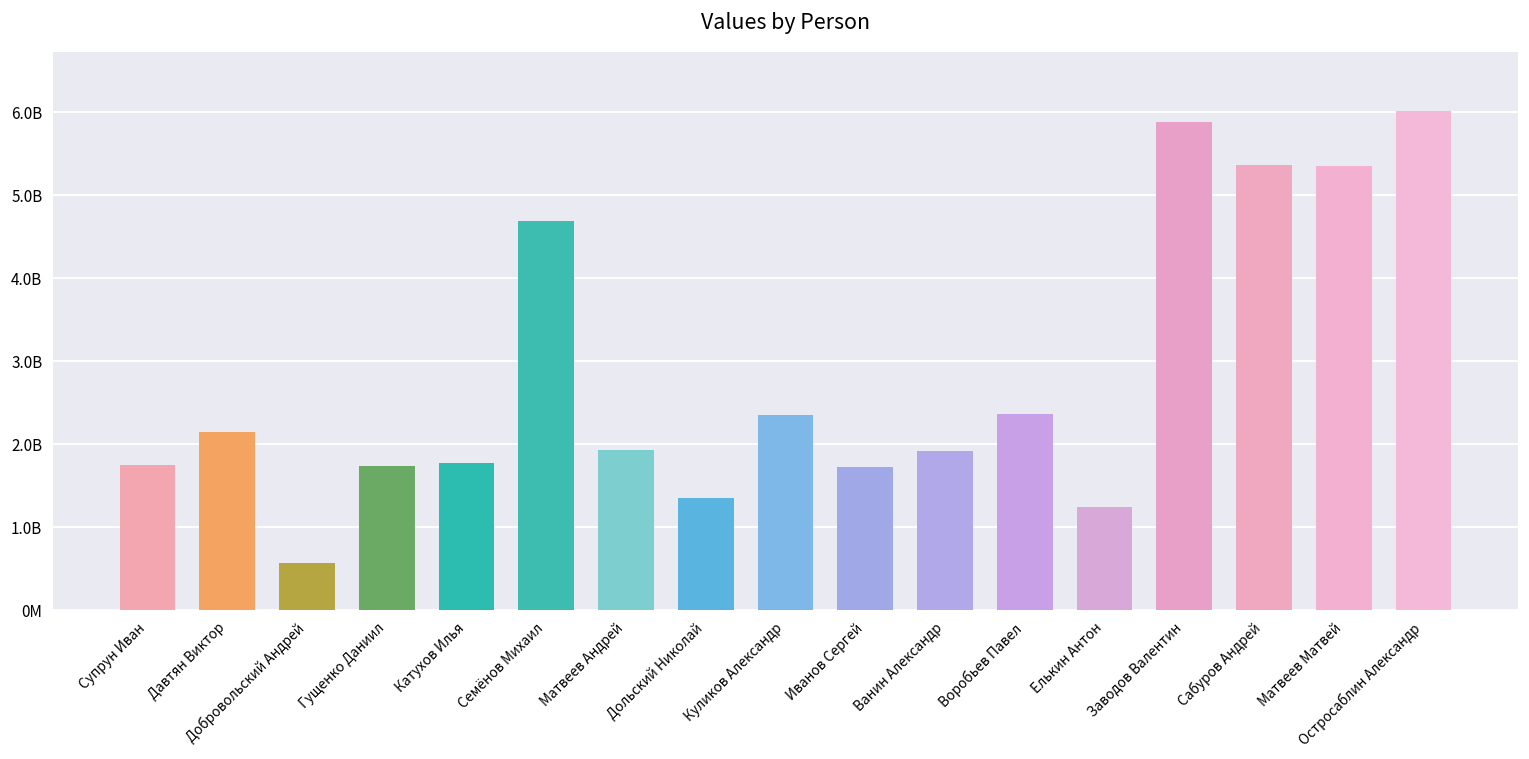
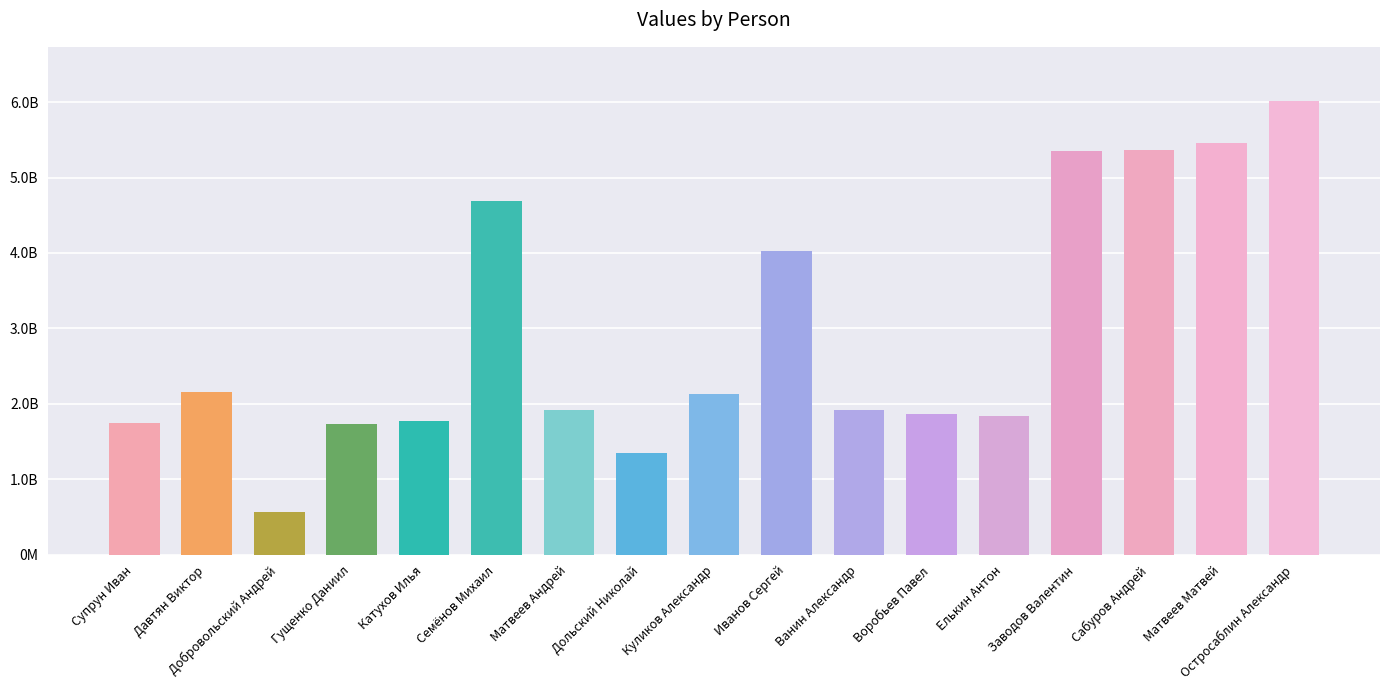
Куликов Александр: 2300000000 -> 2100000000
Иванов Сергей: 1700000000 -> 4000000000
Воробьев Павел: 2400000000 -> 1900000000
Елькин Антон: 1200000000 -> 1800000000
Заводов Валентин: 5900000000 -> 5400000000
Матвеев Матвей: 5400000000 -> 5500000000
